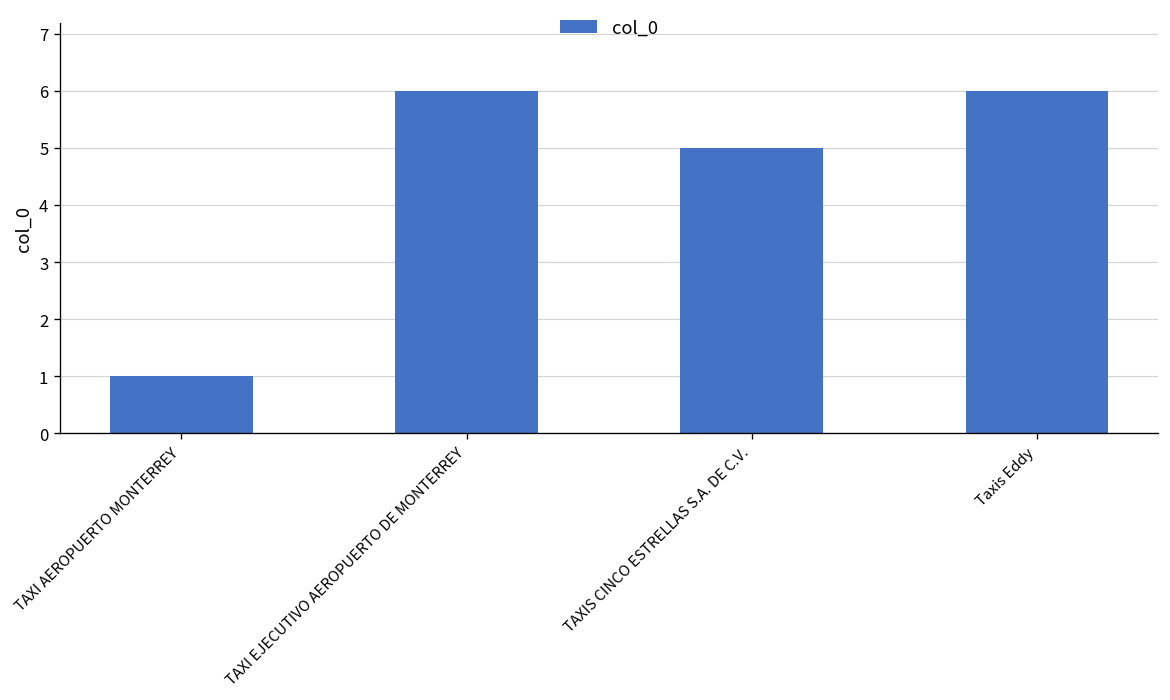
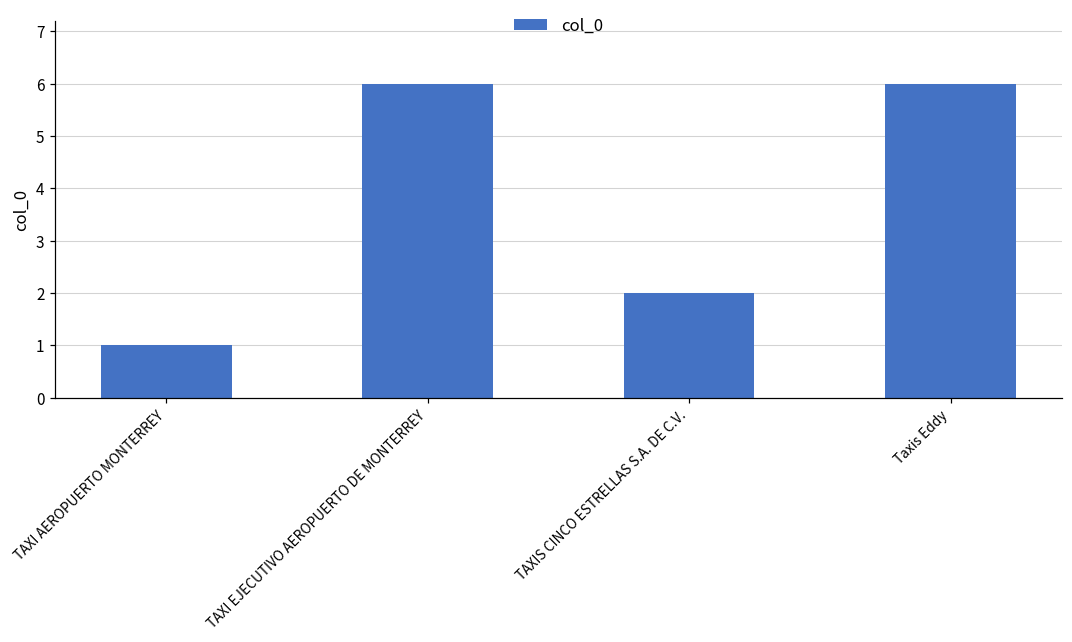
TAXIS CINCO ESTRELLAS S.A. DE C.V.: 5 -> 2
